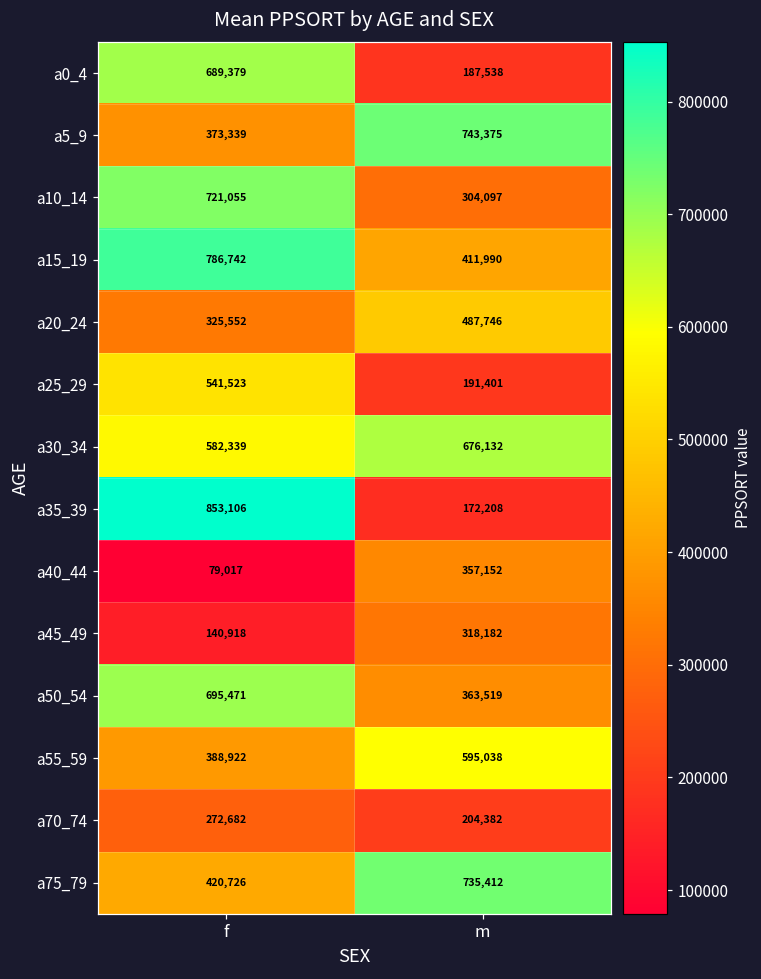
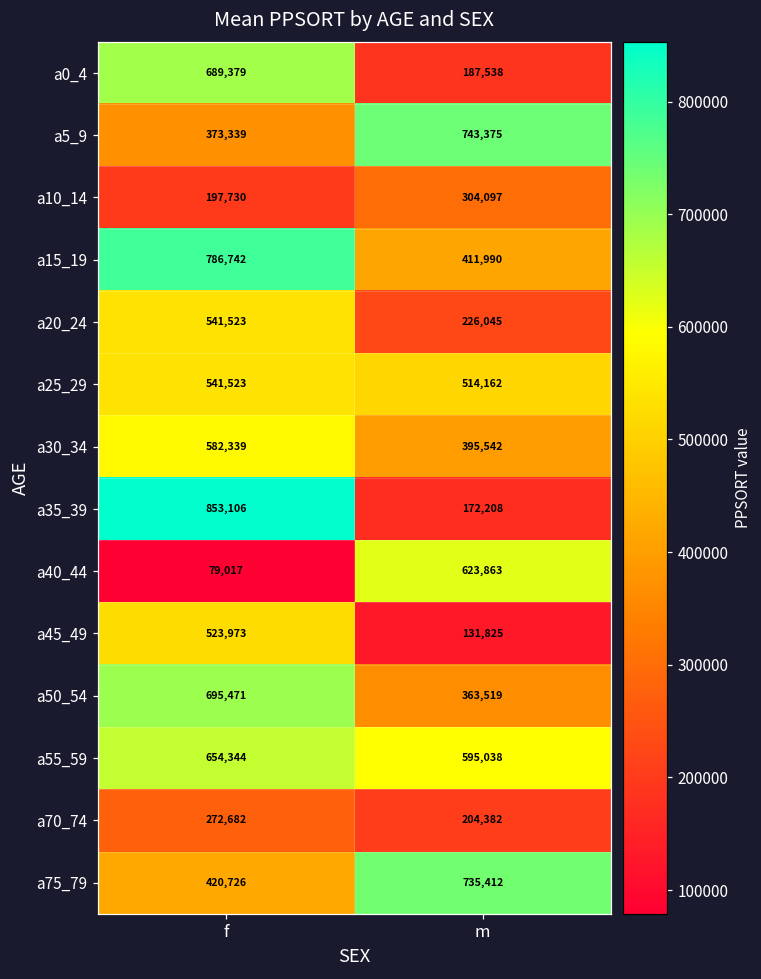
a10_14, f: 721,055 -> 197,730
a20_24, f: 325,552 -> 541,523
a20_24, m: 487,746 -> 226,045
a25_29, m: 191,401 -> 514,162
a30_34, m: 676,132 -> 395,542
a40_44, m: 357,152 -> 623,863
a45_49, f: 140,918 -> 523,973
a45_49, m: 318,182 -> 131,825
a55_59, f: 388,922 -> 654,344
